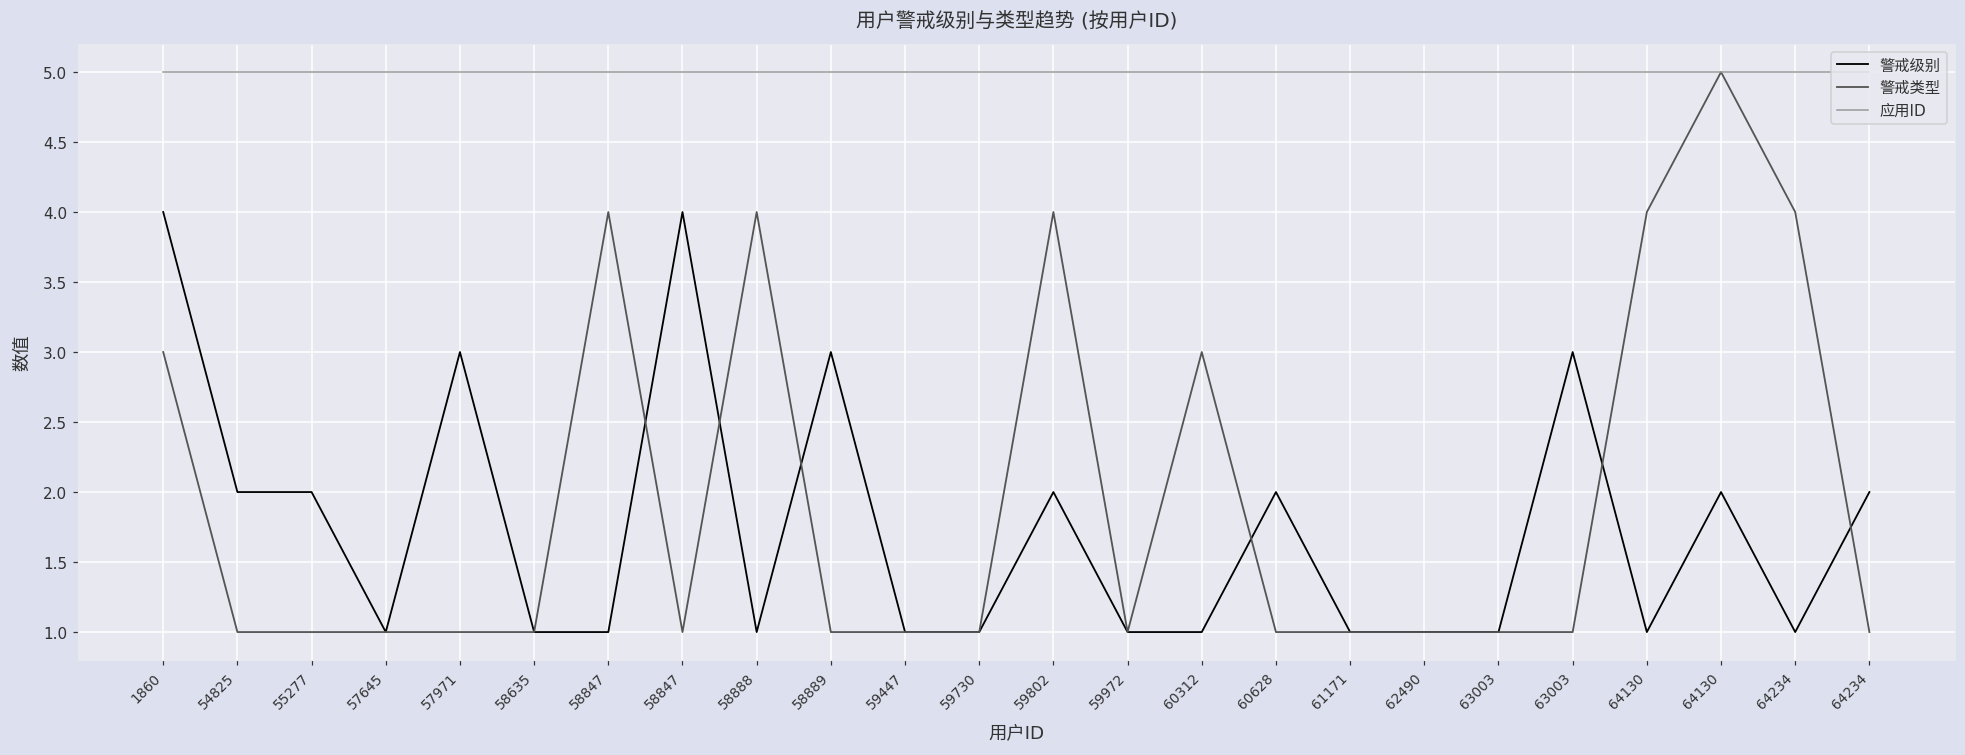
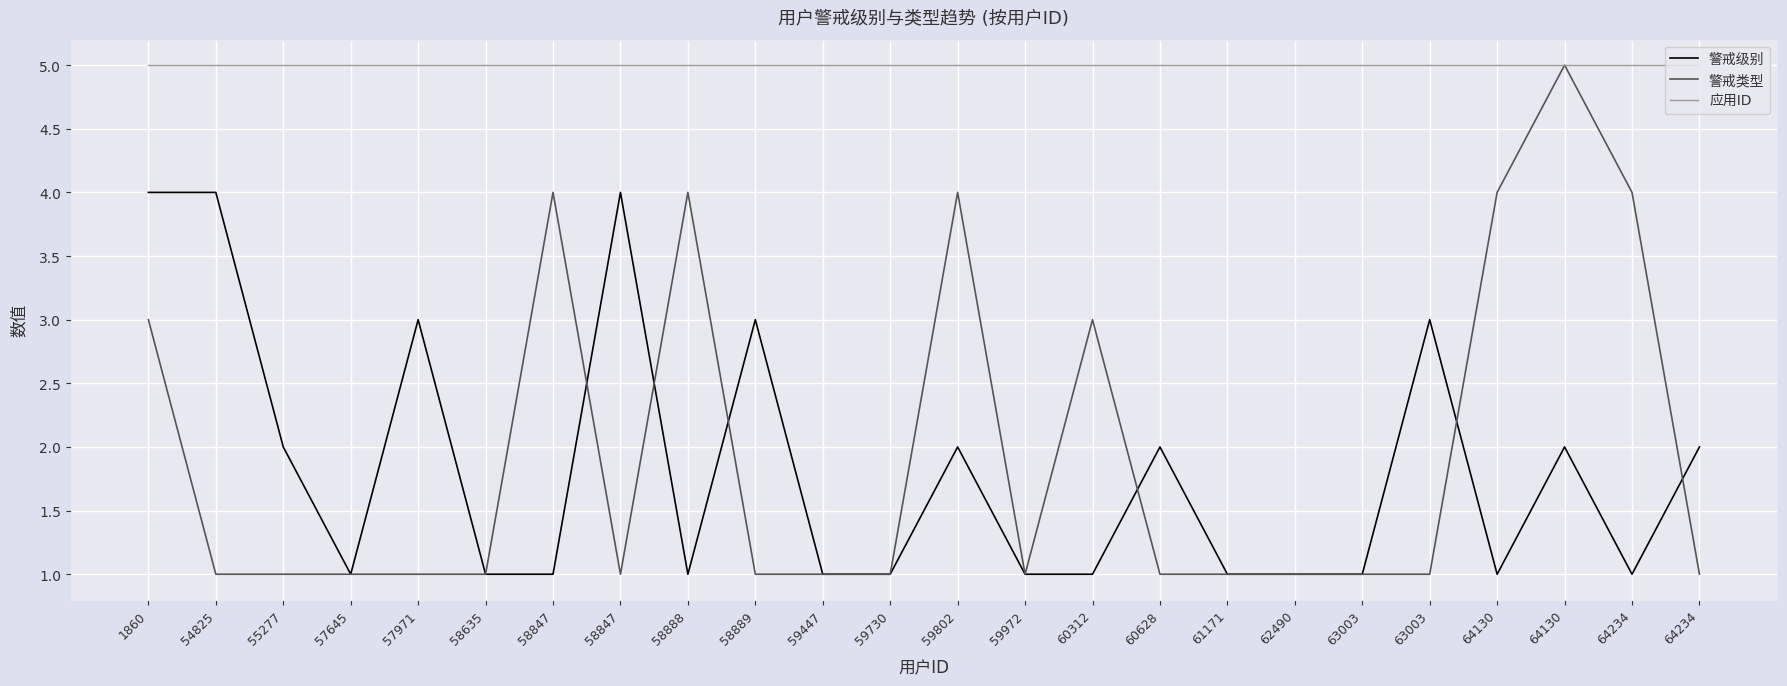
警戒级别, 54825: 2 -> 4
